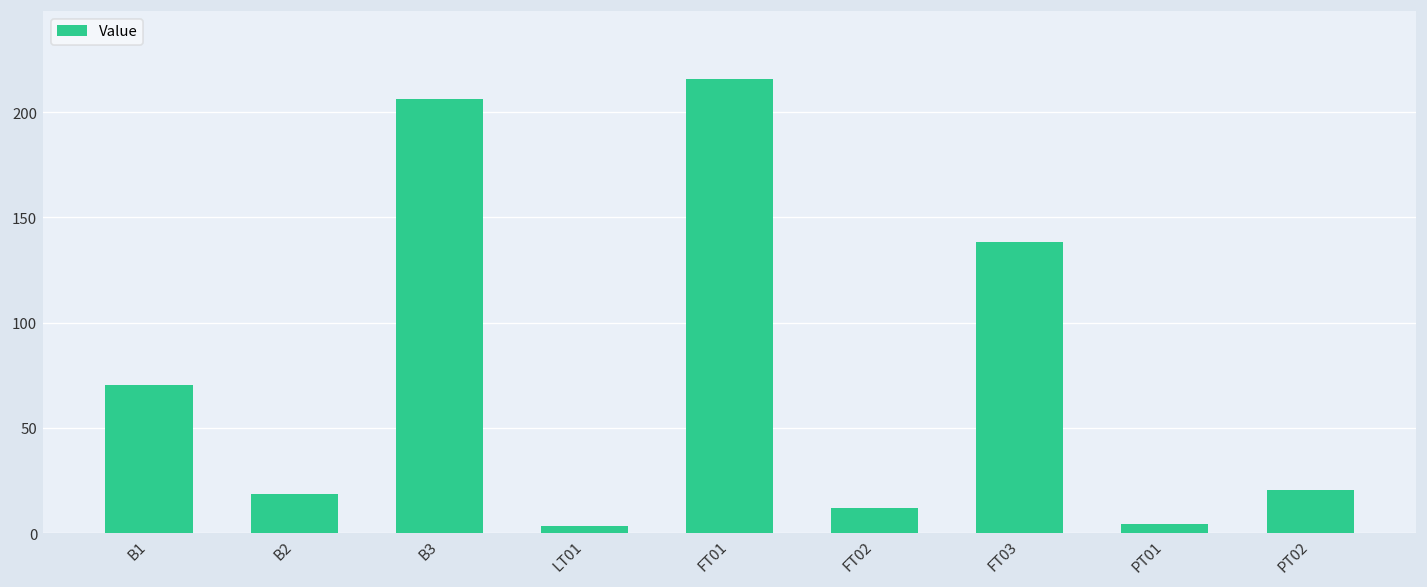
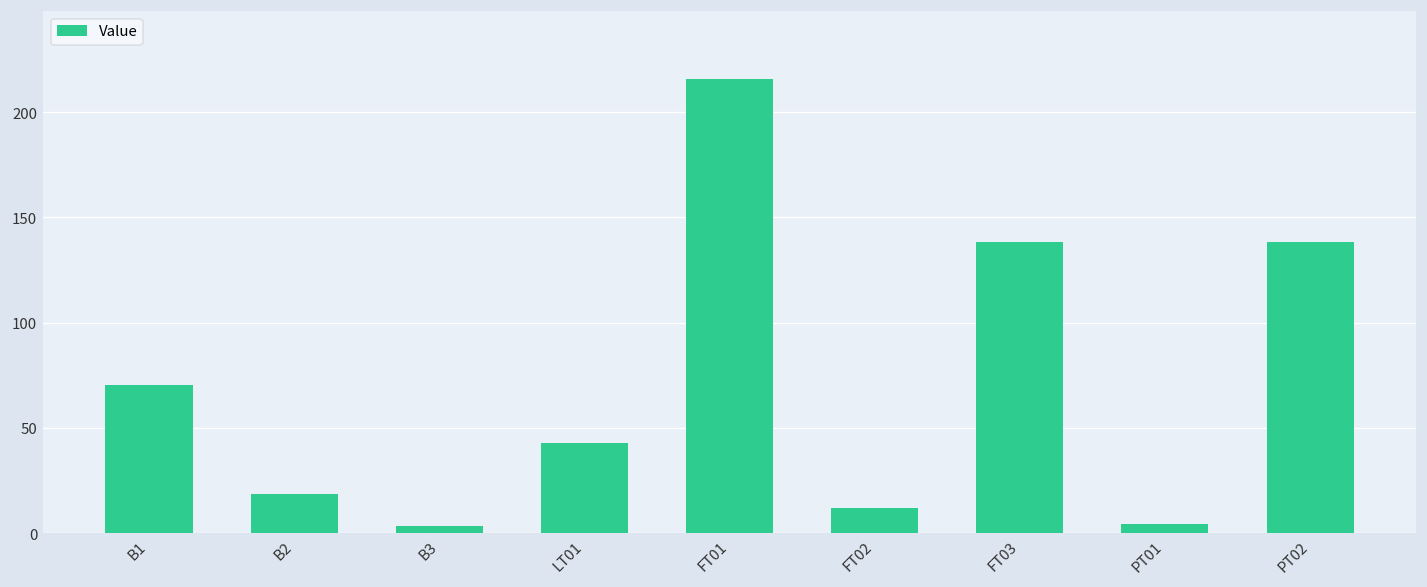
B3: 206 -> 3
LT01: 4 -> 43
PT02: 21 -> 138
